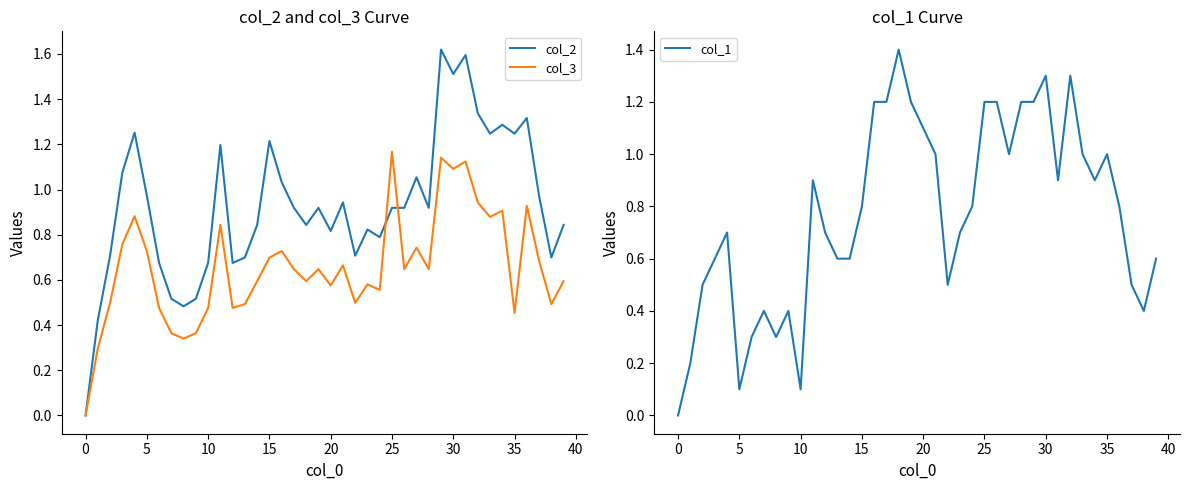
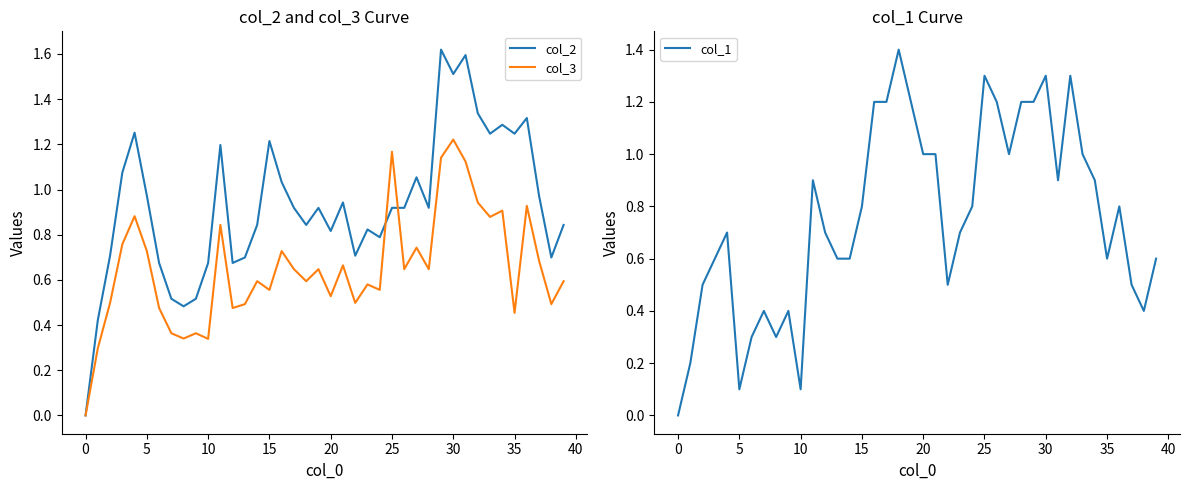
col_2 and col_3 Curve, col_3, 10: 0.48 -> 0.34
col_2 and col_3 Curve, col_3, 15: 0.70 -> 0.56
col_2 and col_3 Curve, col_3, 20: 0.58 -> 0.53
col_2 and col_3 Curve, col_3, 30: 1.09 -> 1.22
col_1 Curve, 20: 1.1 -> 1.0
col_1 Curve, 25: 1.2 -> 1.3
col_1 Curve, 35: 1.0 -> 0.6
